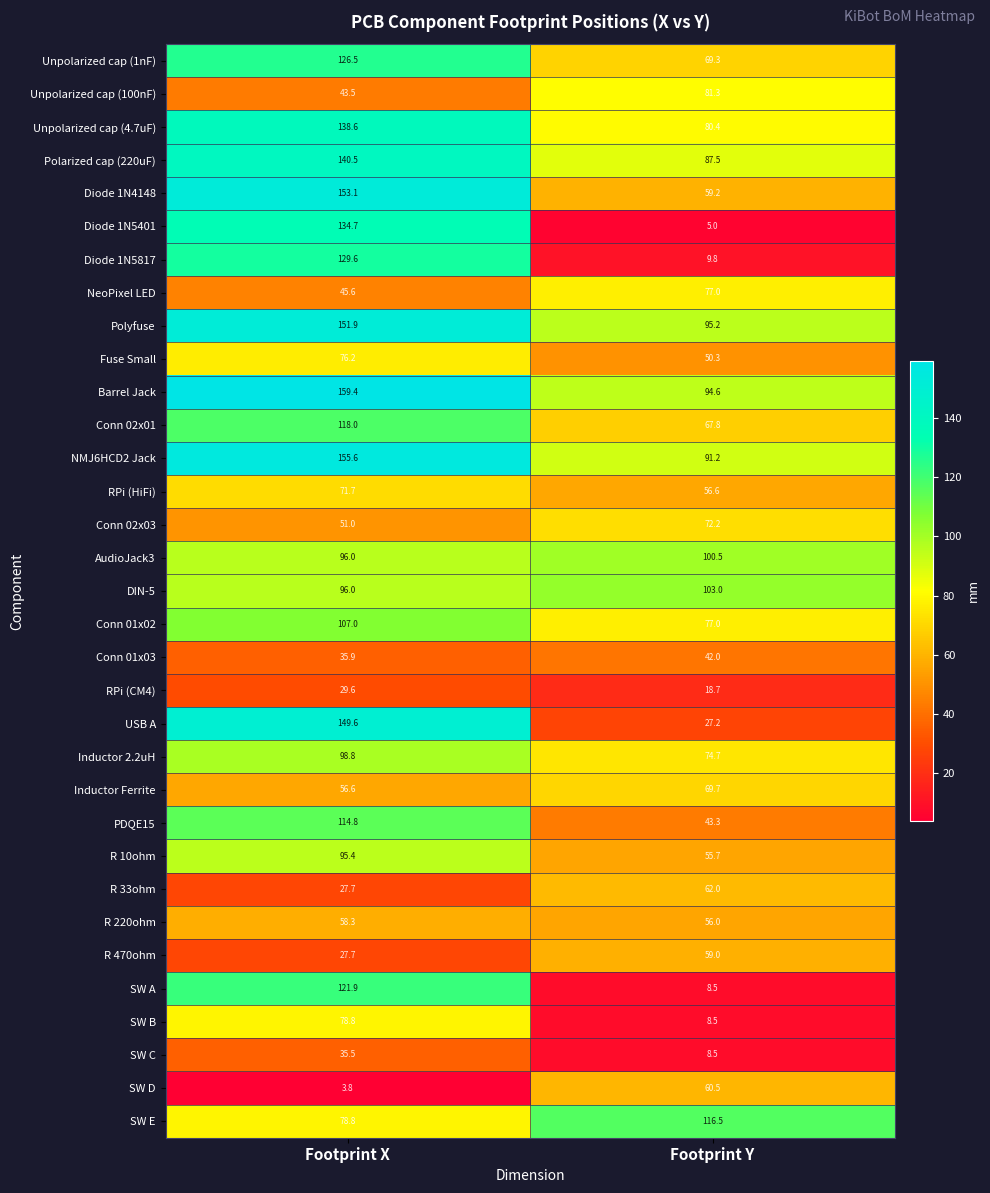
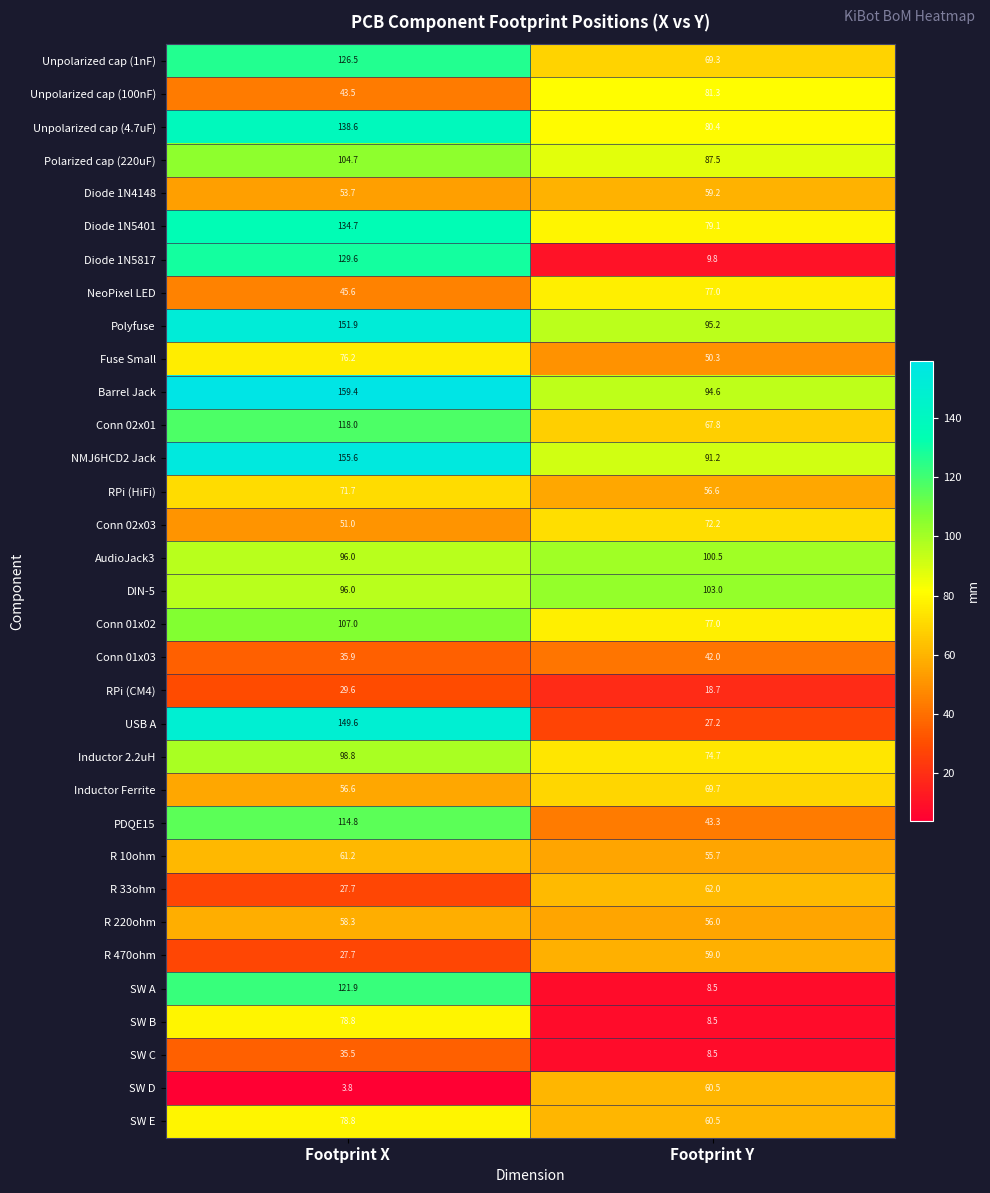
Polarized cap (220uF), Footprint X: 140.5 -> 104.7
Diode 1N4148, Footprint X: 153.1 -> 53.7
Diode 1N5401, Footprint Y: 5.0 -> 79.1
R 10ohm, Footprint X: 95.4 -> 61.2
SW E, Footprint Y: 116.5 -> 60.5
